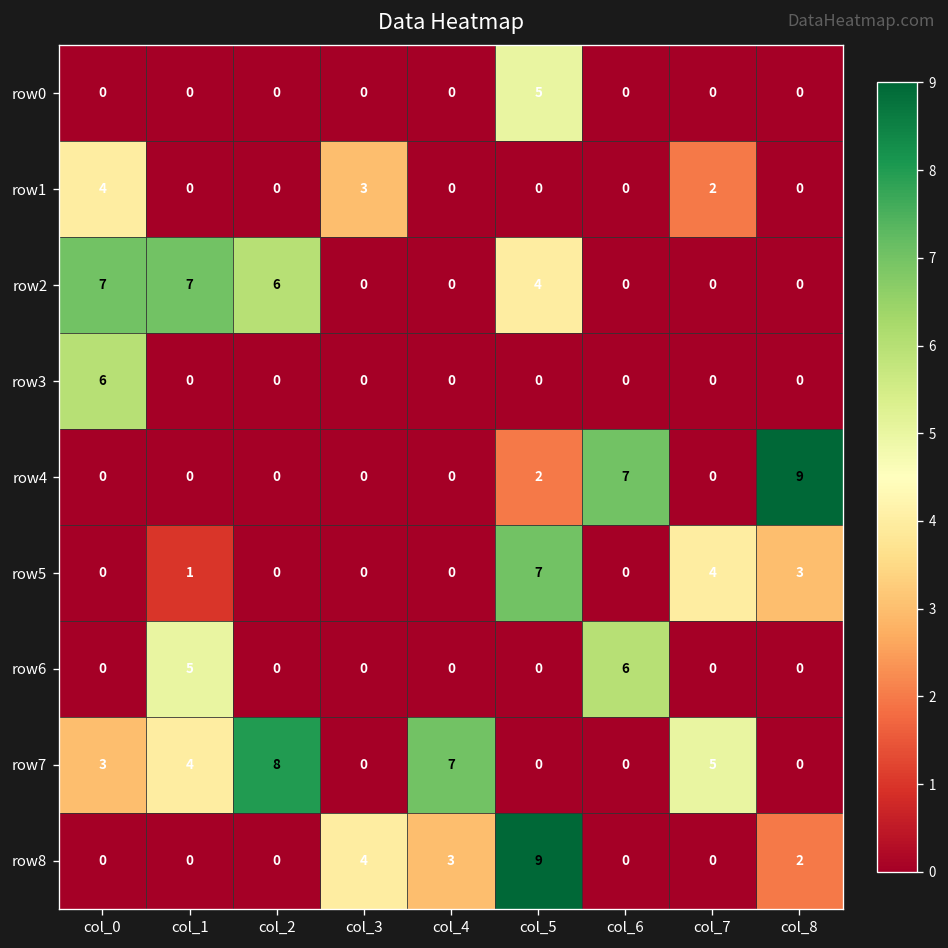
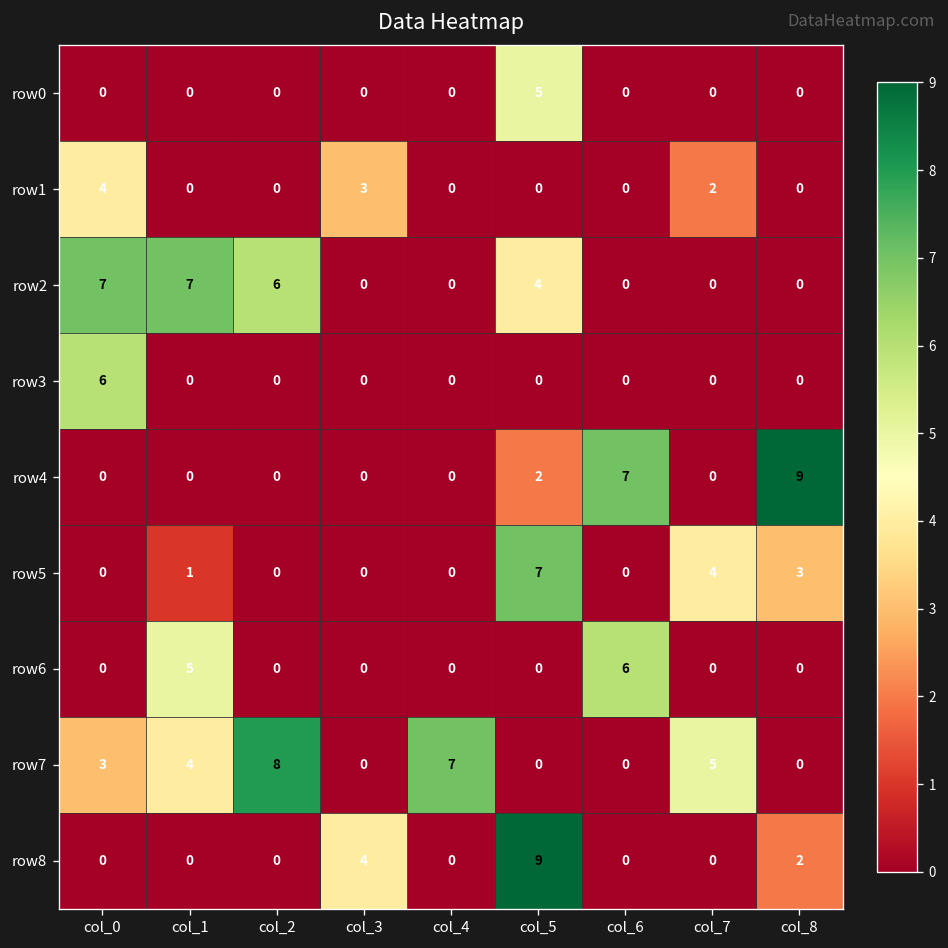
row8, col_4: 3 -> 0
